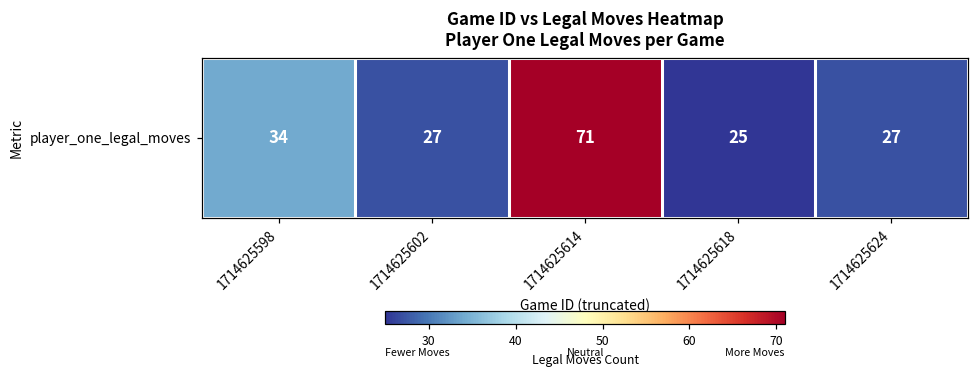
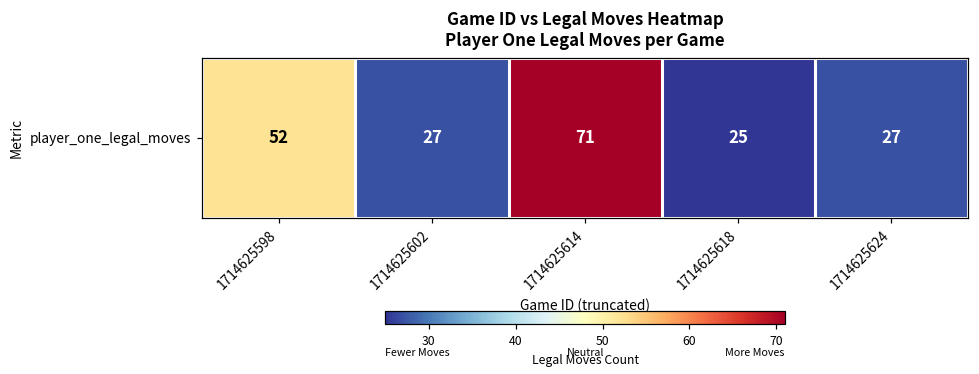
player_one_legal_moves, 1714625598: 34 -> 52
